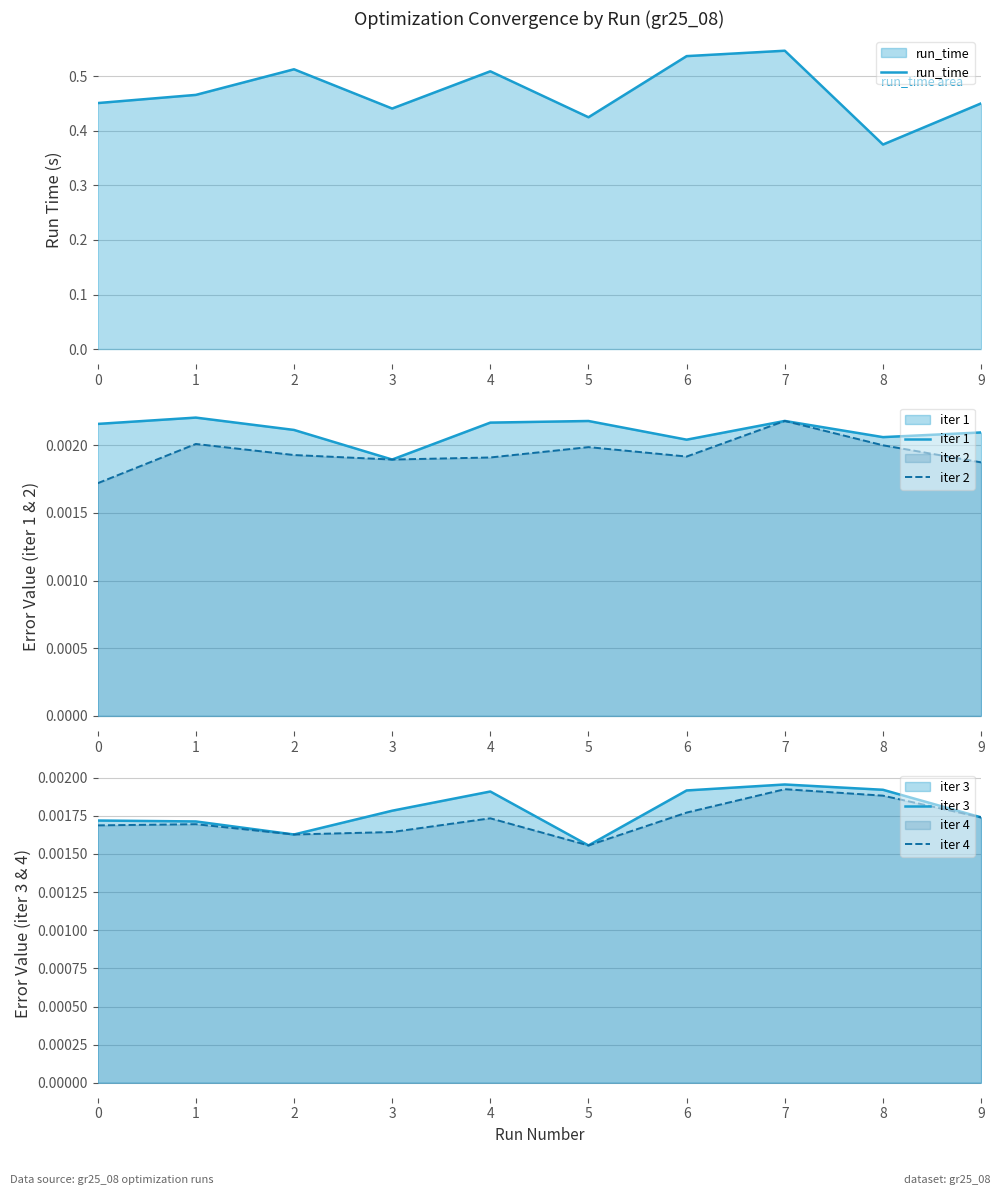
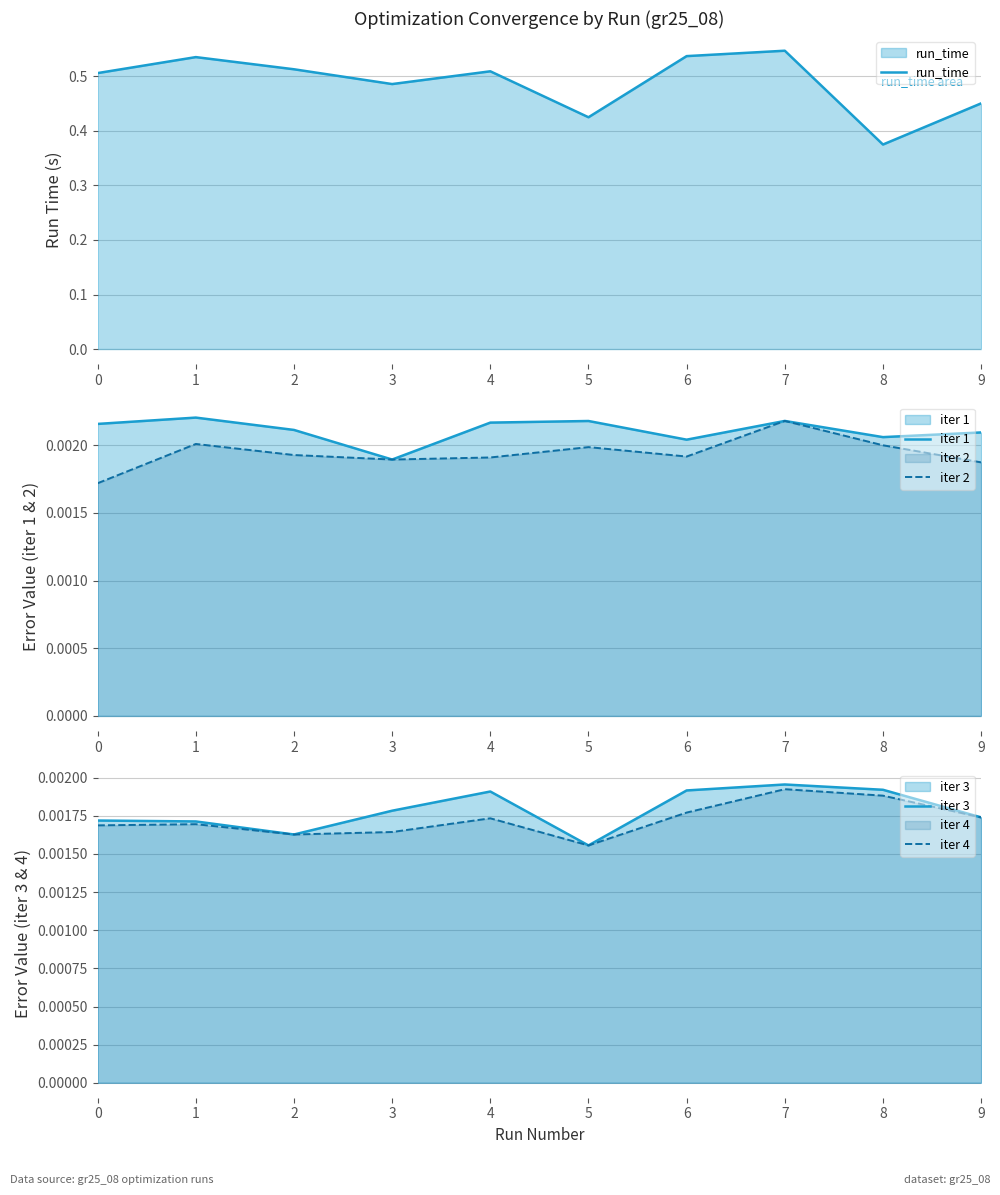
Optimization Convergence by Run (gr25_08), 0: 0.45 -> 0.51
Optimization Convergence by Run (gr25_08), 1: 0.47 -> 0.54
Optimization Convergence by Run (gr25_08), 3: 0.44 -> 0.49
